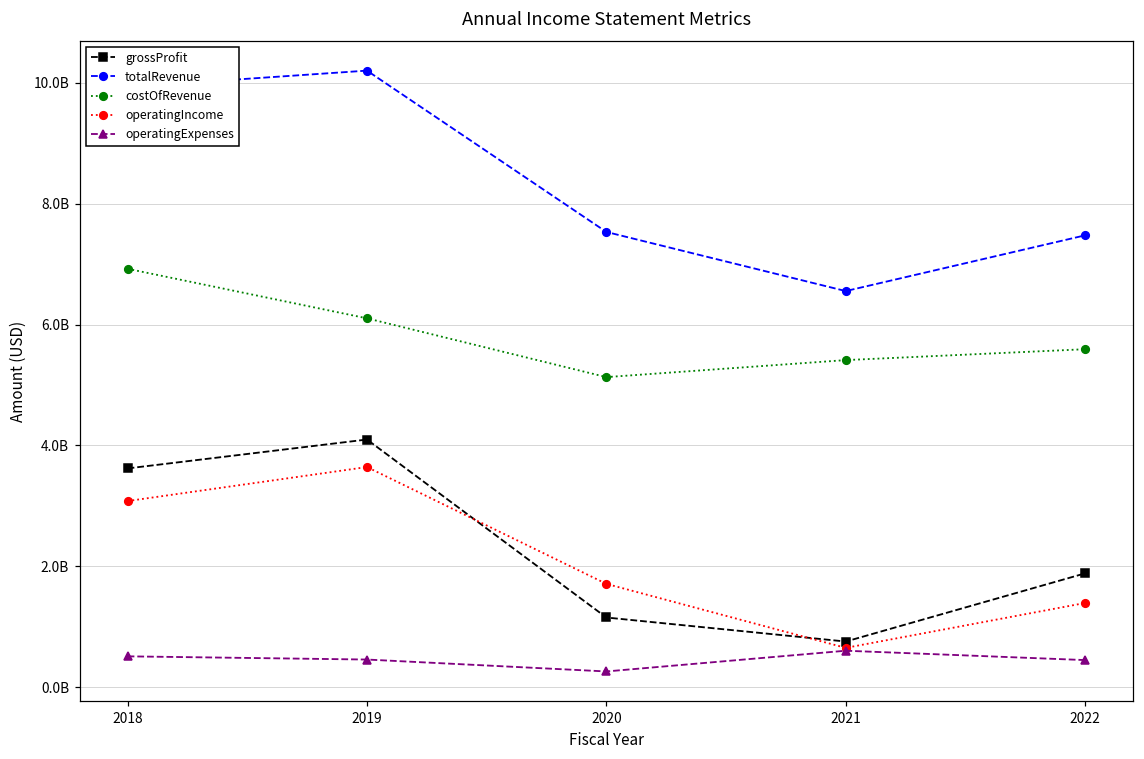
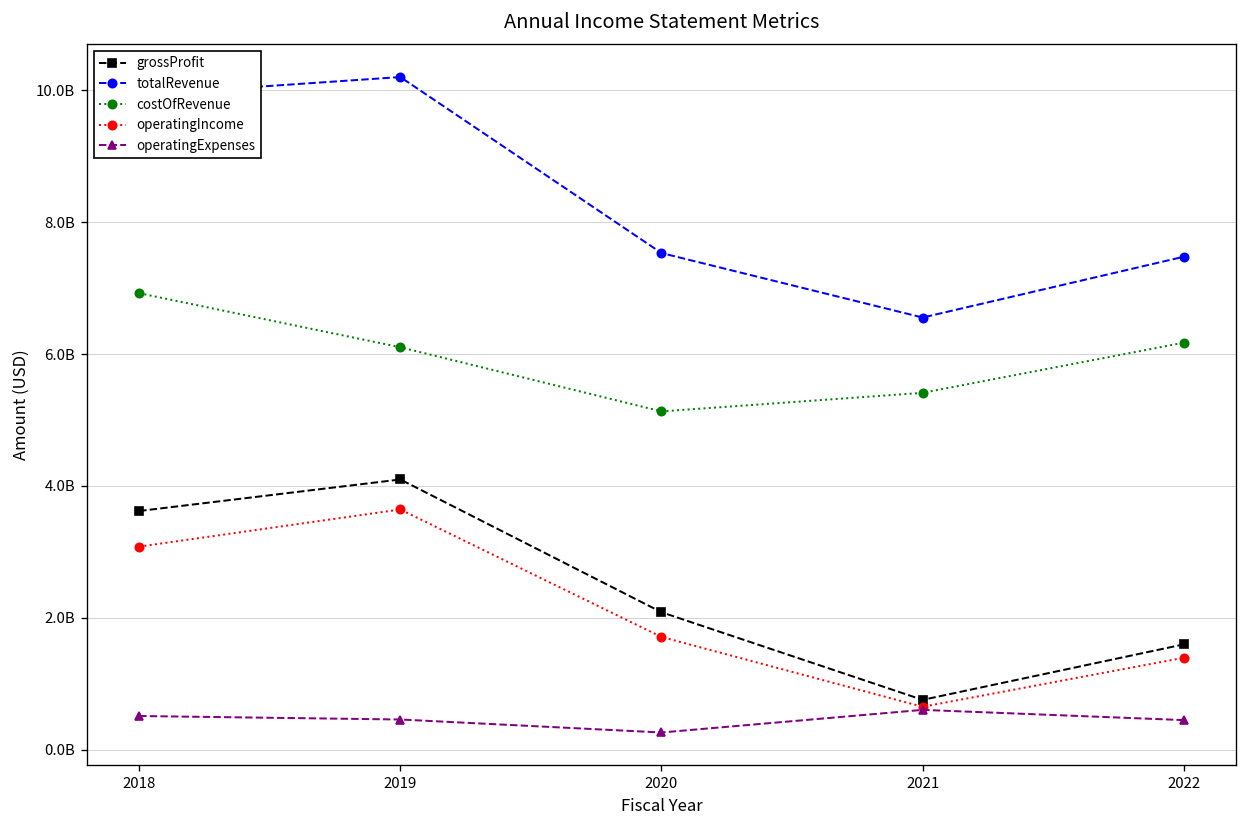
grossProfit, 2020: 1200000000 -> 2100000000
grossProfit, 2022: 1900000000 -> 1600000000
costOfRevenue, 2022: 5600000000 -> 6200000000
